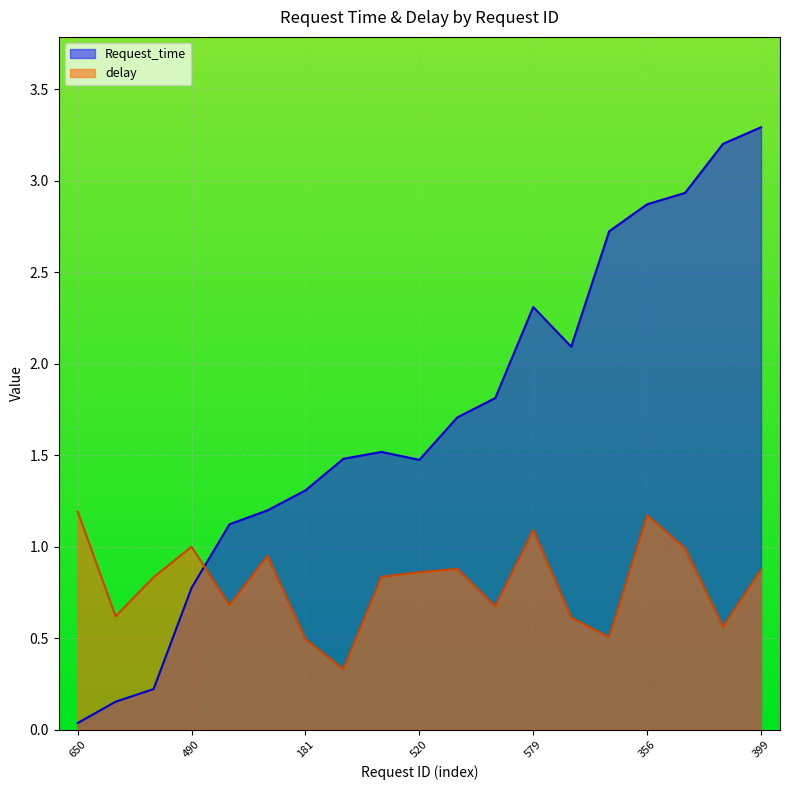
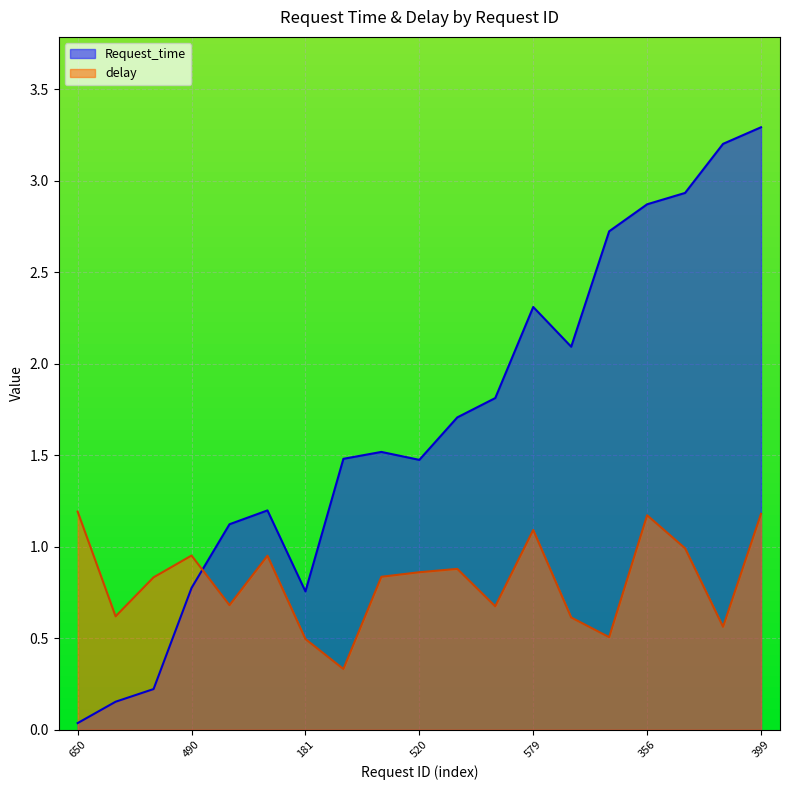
delay, 490: 1.00 -> 0.95
Request_time, 181: 1.31 -> 0.76
delay, 399: 0.87 -> 1.18
